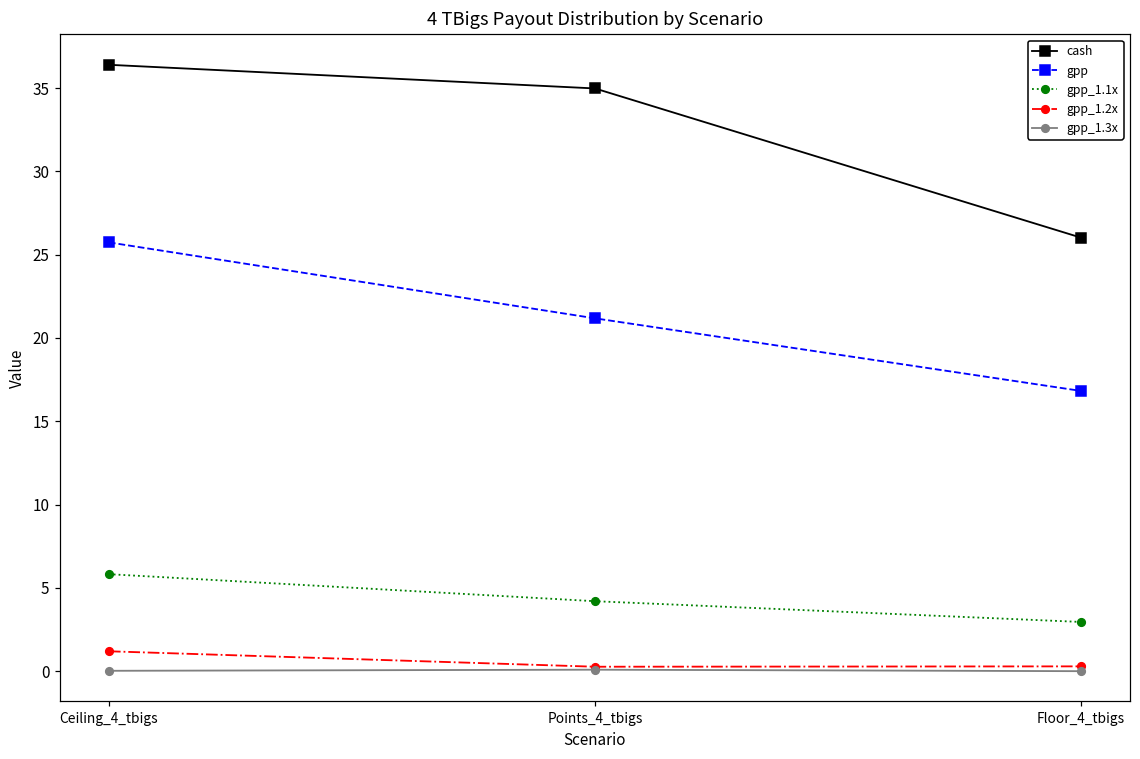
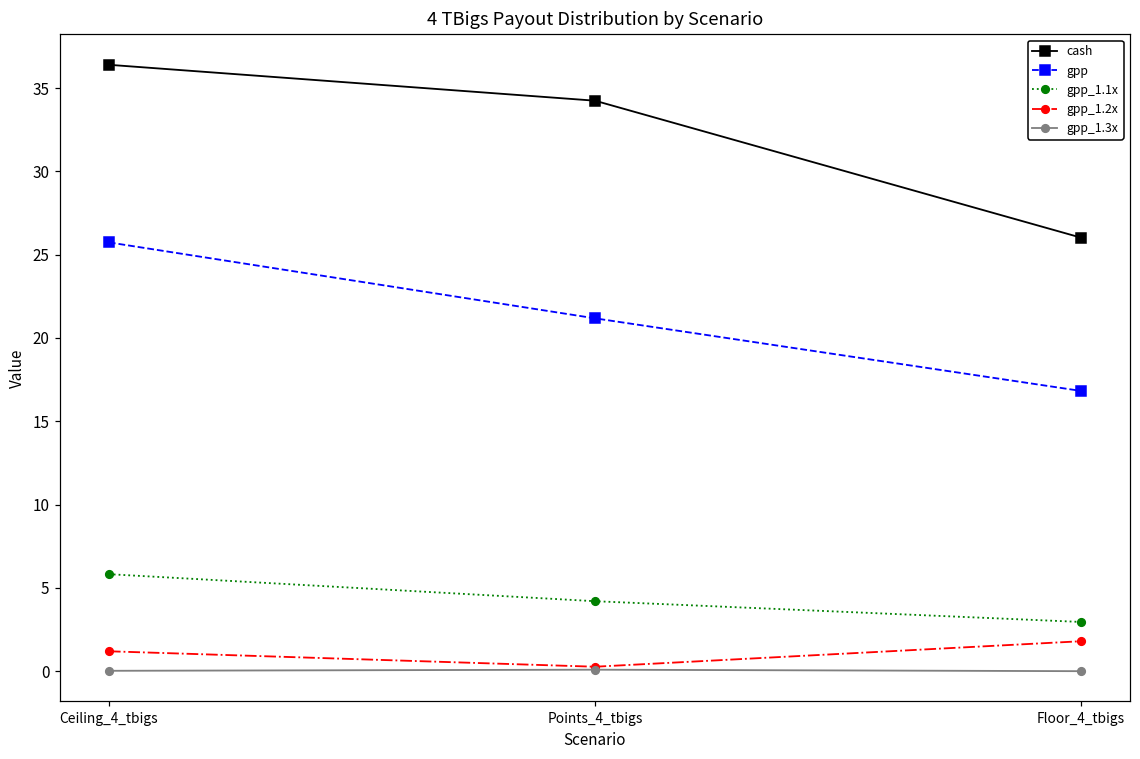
cash, Points_4_tbigs: 35.0 -> 34.2
gpp_1.2x, Floor_4_tbigs: 0.3 -> 1.8
